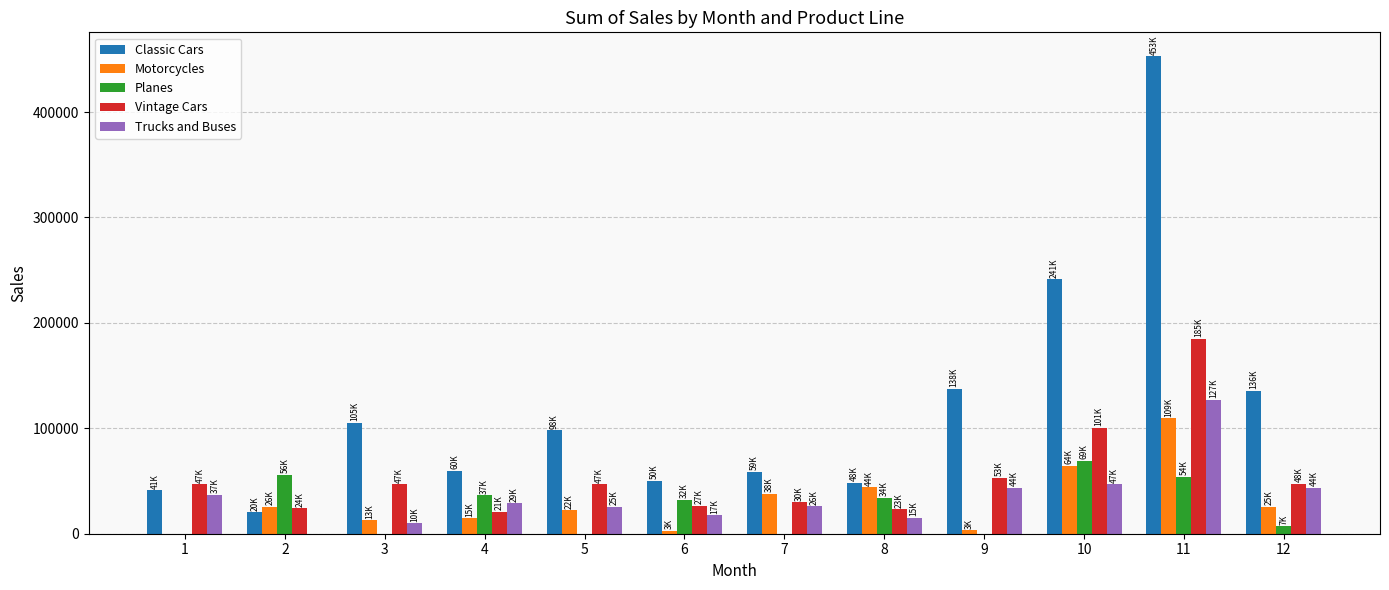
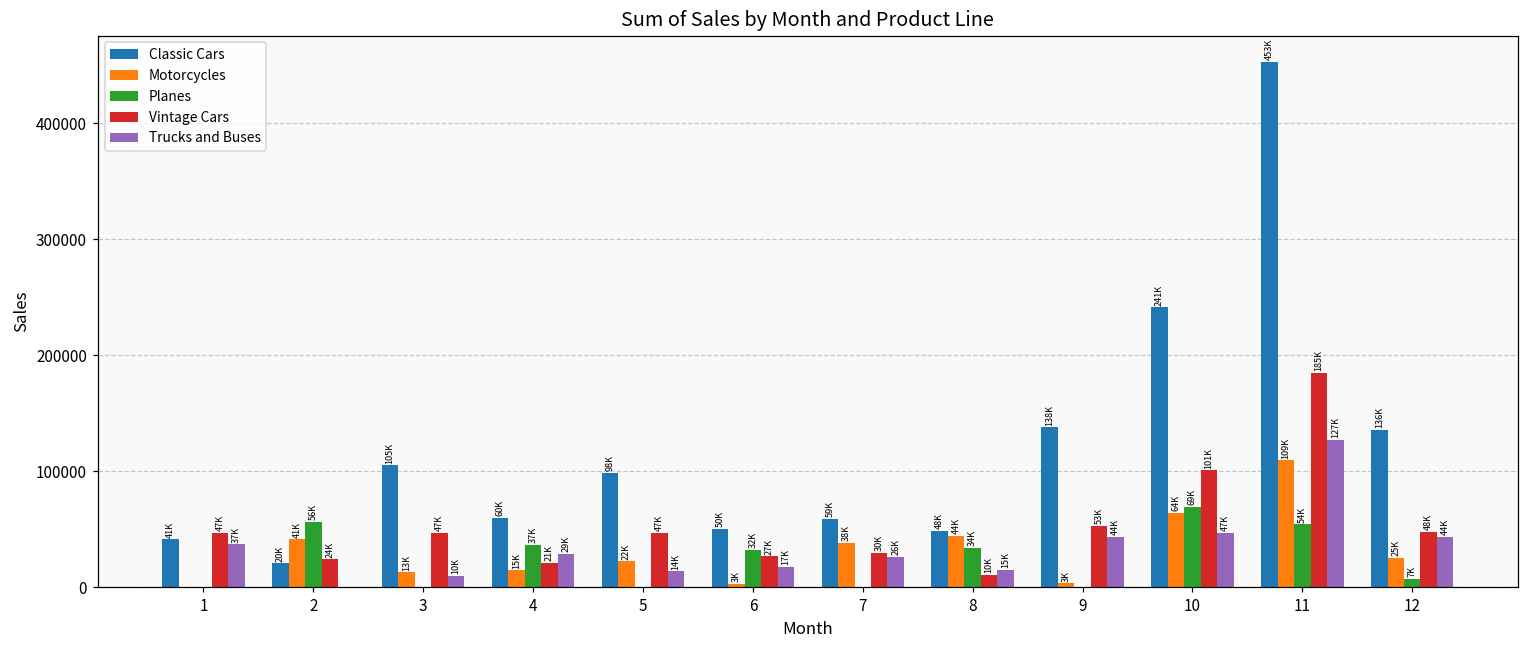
Motorcycles, 2: 26K -> 41K
Trucks and Buses, 5: 25K -> 14K
Vintage Cars, 8: 23K -> 10K
